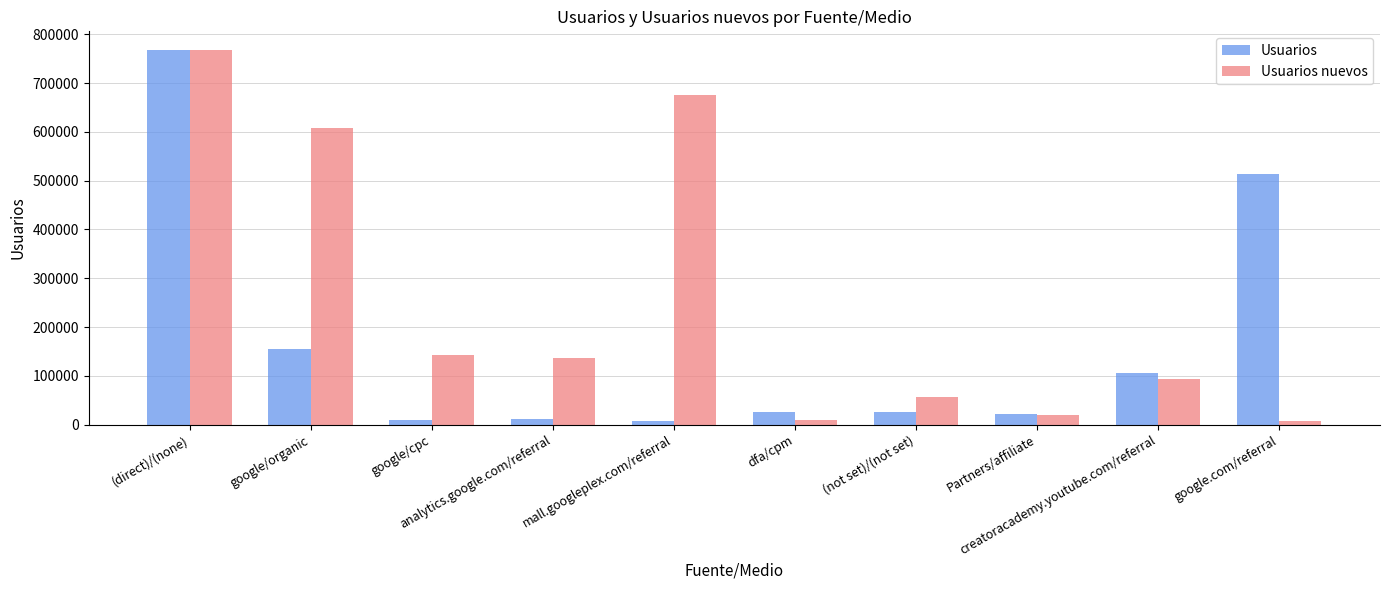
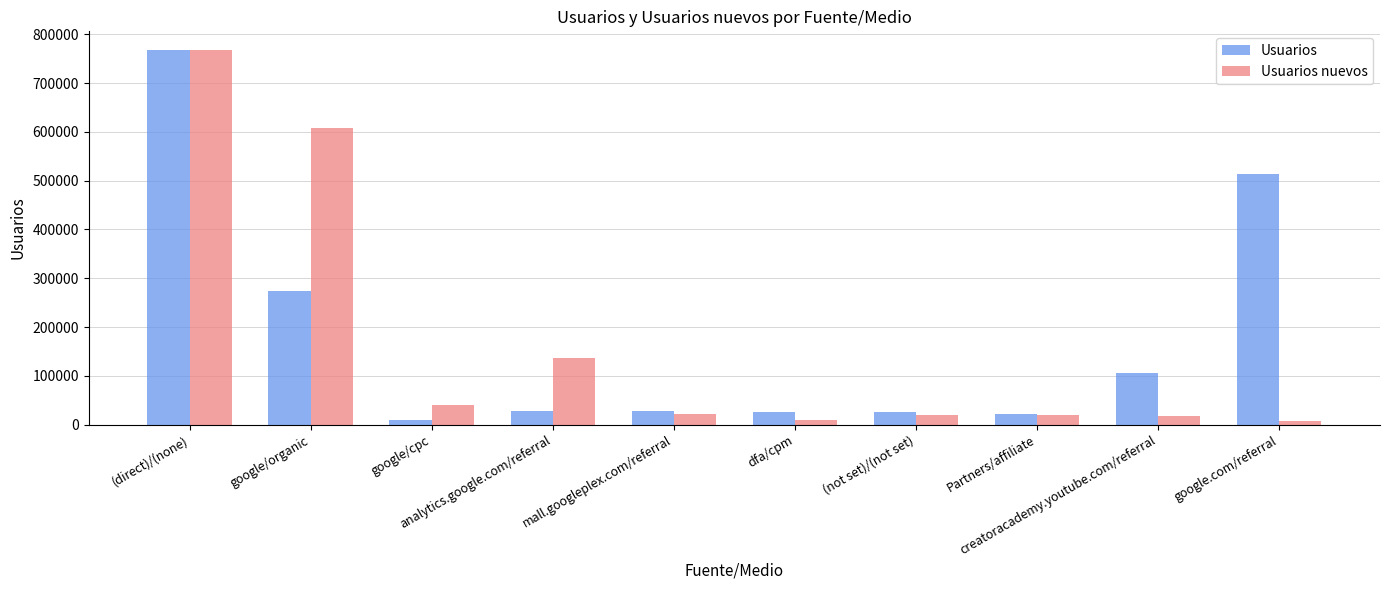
Usuarios, google/organic: 150000 -> 270000
Usuarios nuevos, google/cpc: 140000 -> 40000
Usuarios, analytics.google.com/referral: 10000 -> 30000
Usuarios, mall.googleplex.com/referral: 10000 -> 30000
Usuarios nuevos, mall.googleplex.com/referral: 680000 -> 20000
Usuarios nuevos, (not set)/(not set): 60000 -> 20000
Usuarios nuevos, creatoracademy.youtube.com/referral: 90000 -> 20000
